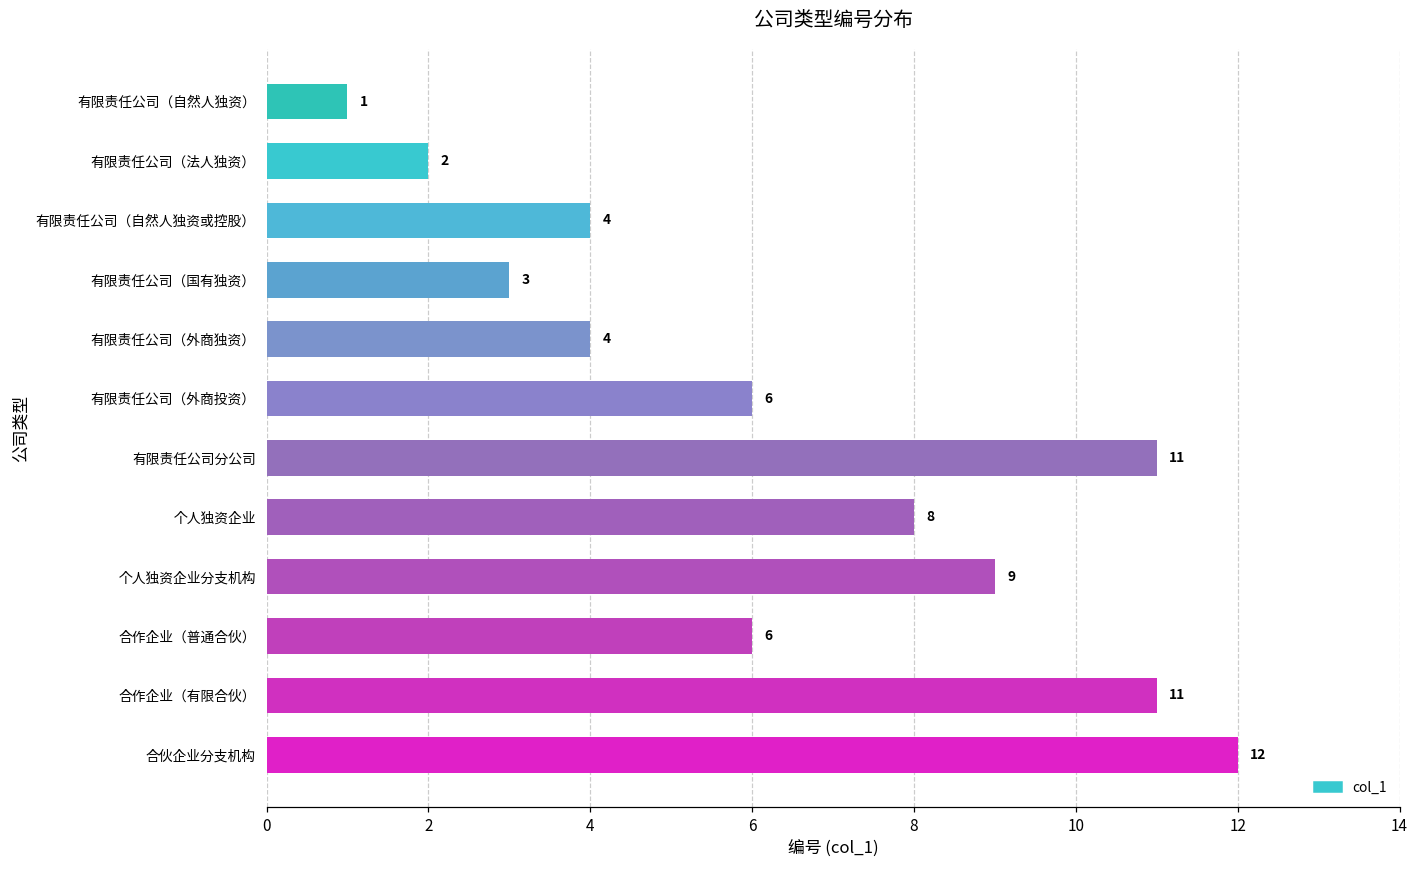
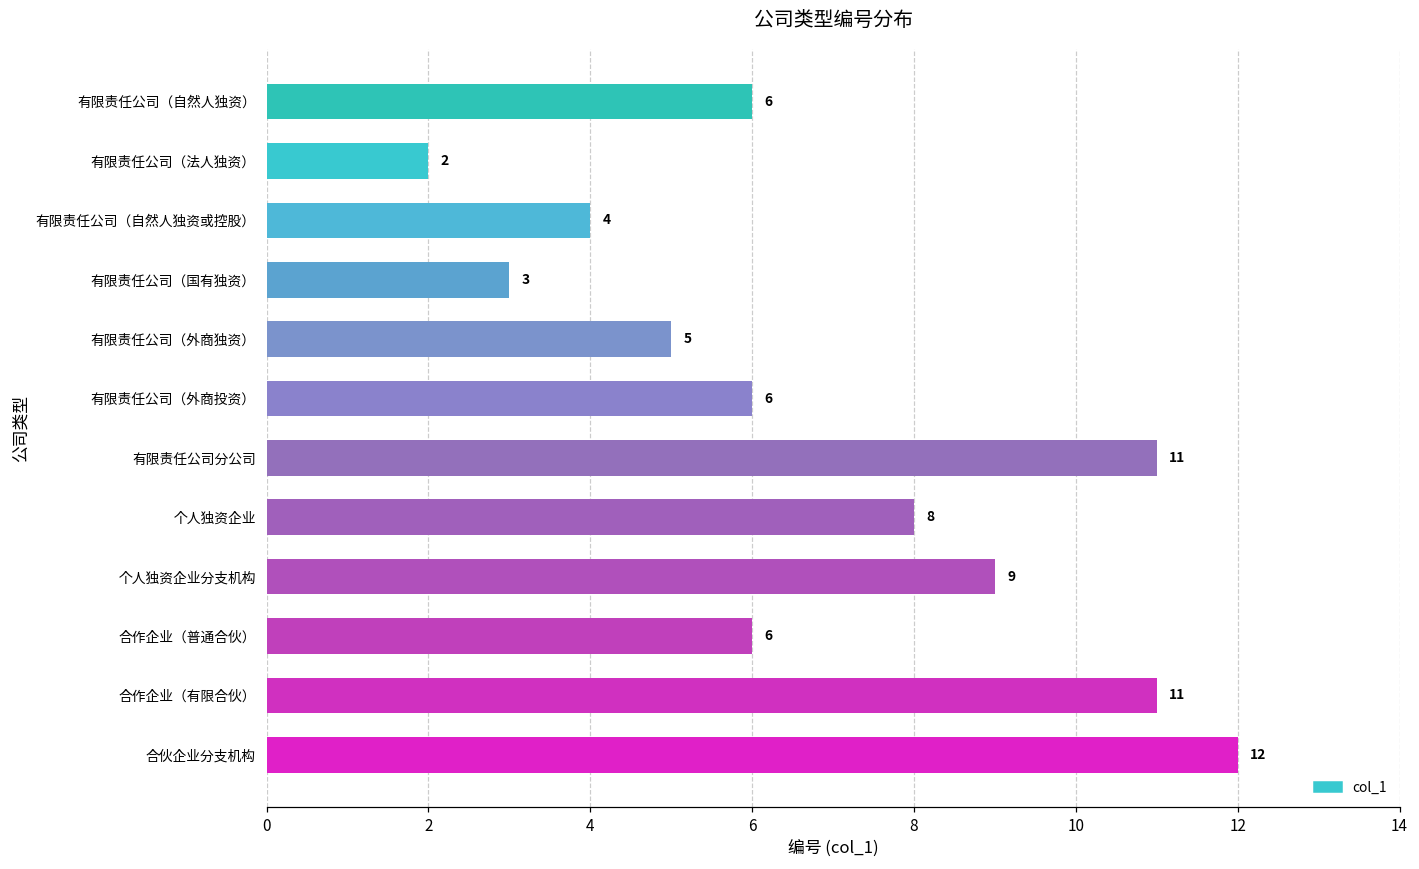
有限责任公司（自然人独资）: 1 -> 6
有限责任公司（外商独资）: 4 -> 5
